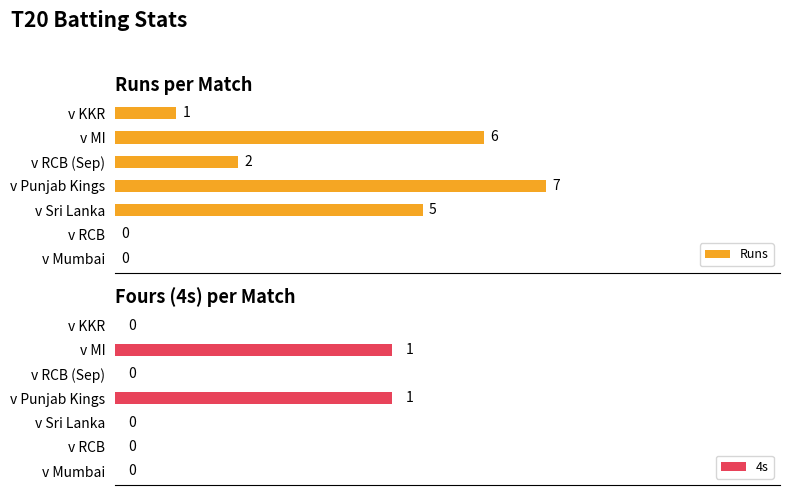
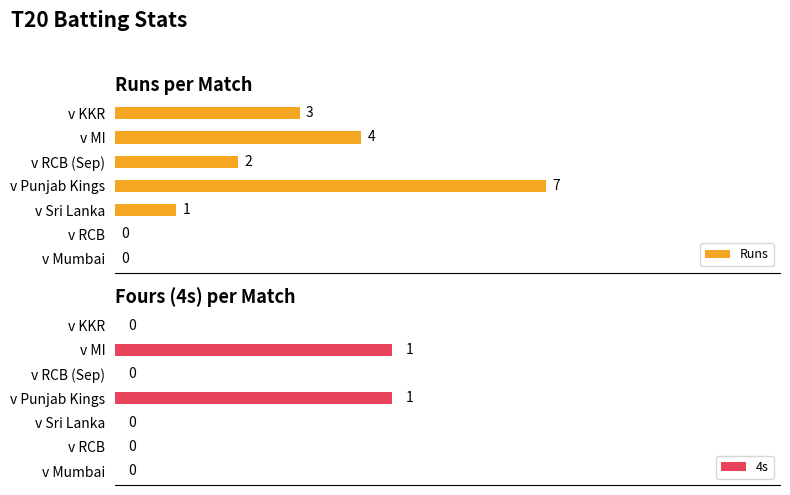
Runs per Match, v KKR: 1 -> 3
Runs per Match, v MI: 6 -> 4
Runs per Match, v Sri Lanka: 5 -> 1
